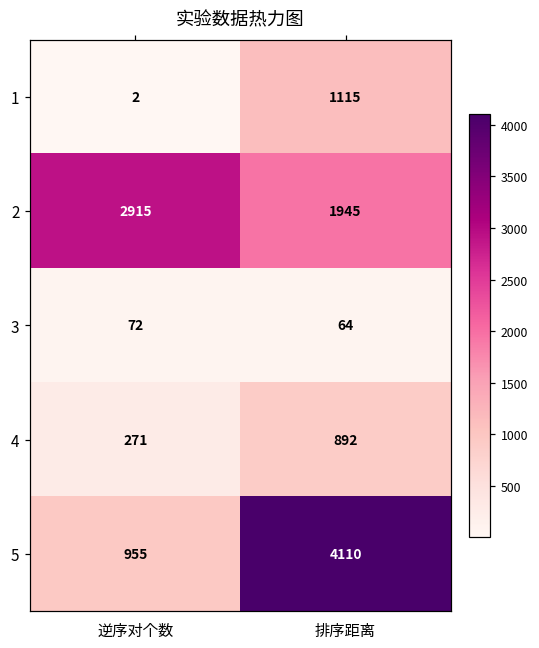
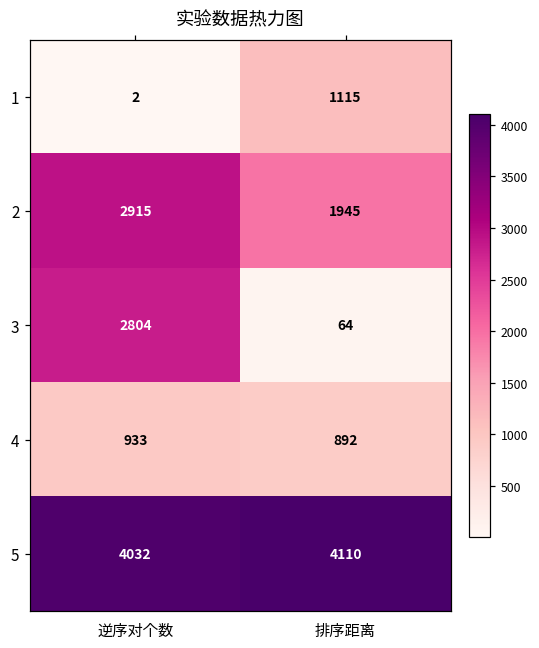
3, 逆序对个数: 72 -> 2804
4, 逆序对个数: 271 -> 933
5, 逆序对个数: 955 -> 4032
